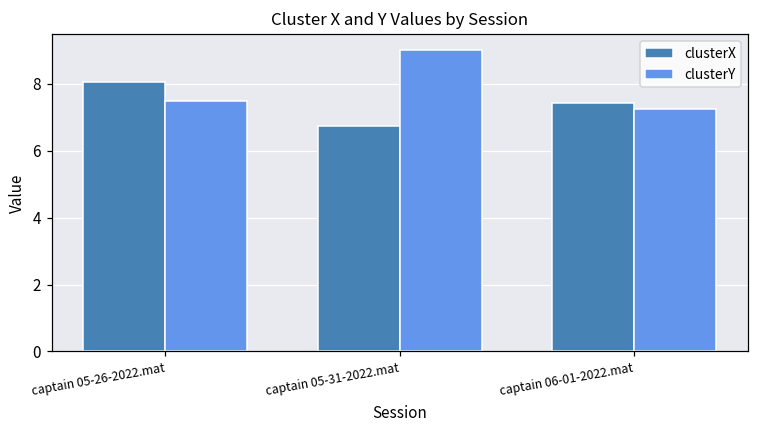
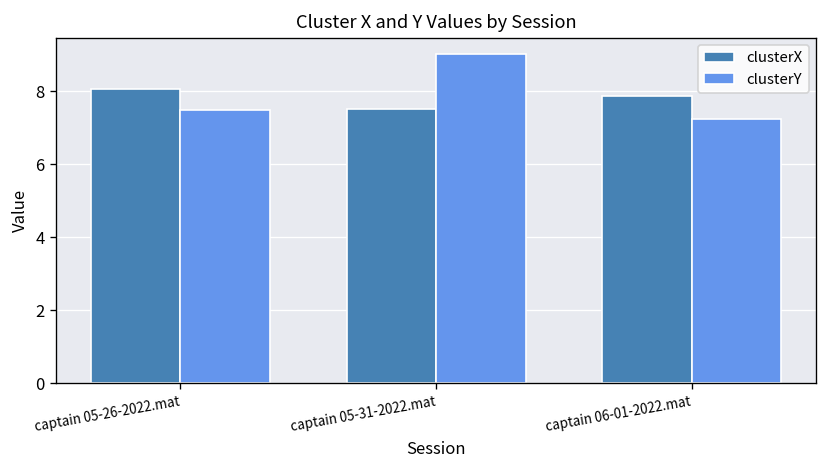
clusterX, captain 05-31-2022.mat: 6.7 -> 7.5
clusterX, captain 06-01-2022.mat: 7.4 -> 7.9
